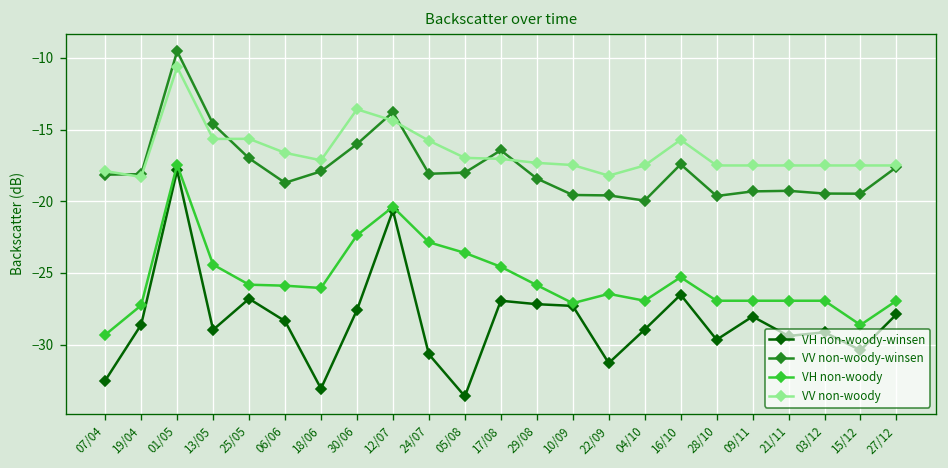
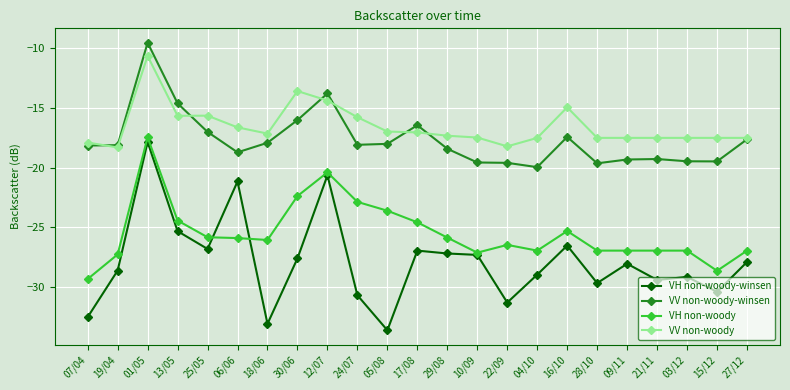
VH non-woody-winsen, 13/05: -29.0 -> -25.3
VH non-woody-winsen, 06/06: -28.4 -> -21.2
VV non-woody, 16/10: -15.7 -> -14.9
